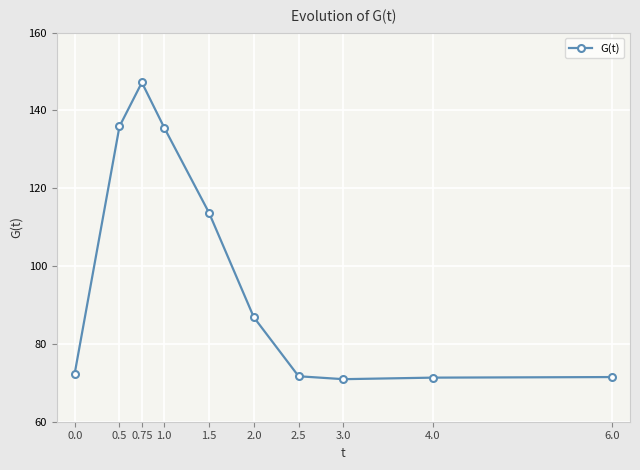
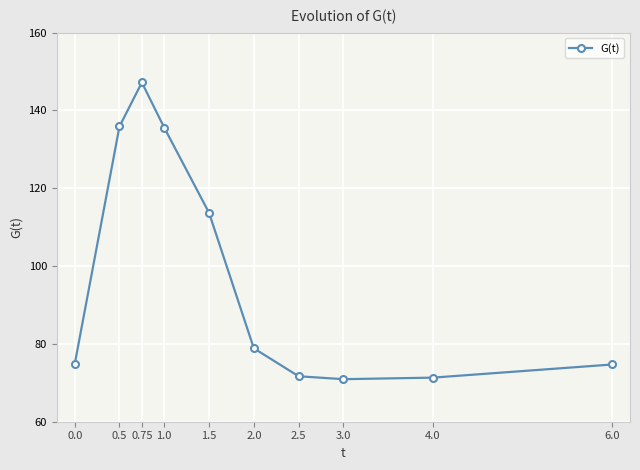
0.0: 72 -> 75
2.0: 87 -> 79
6.0: 71 -> 75
